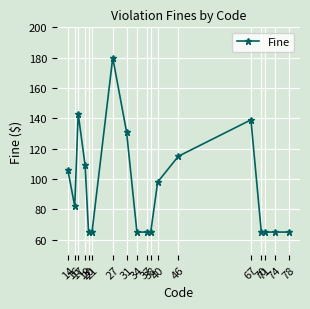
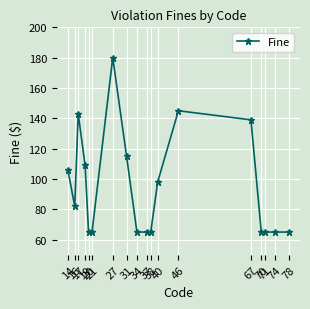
31: 131 -> 115
46: 115 -> 145
